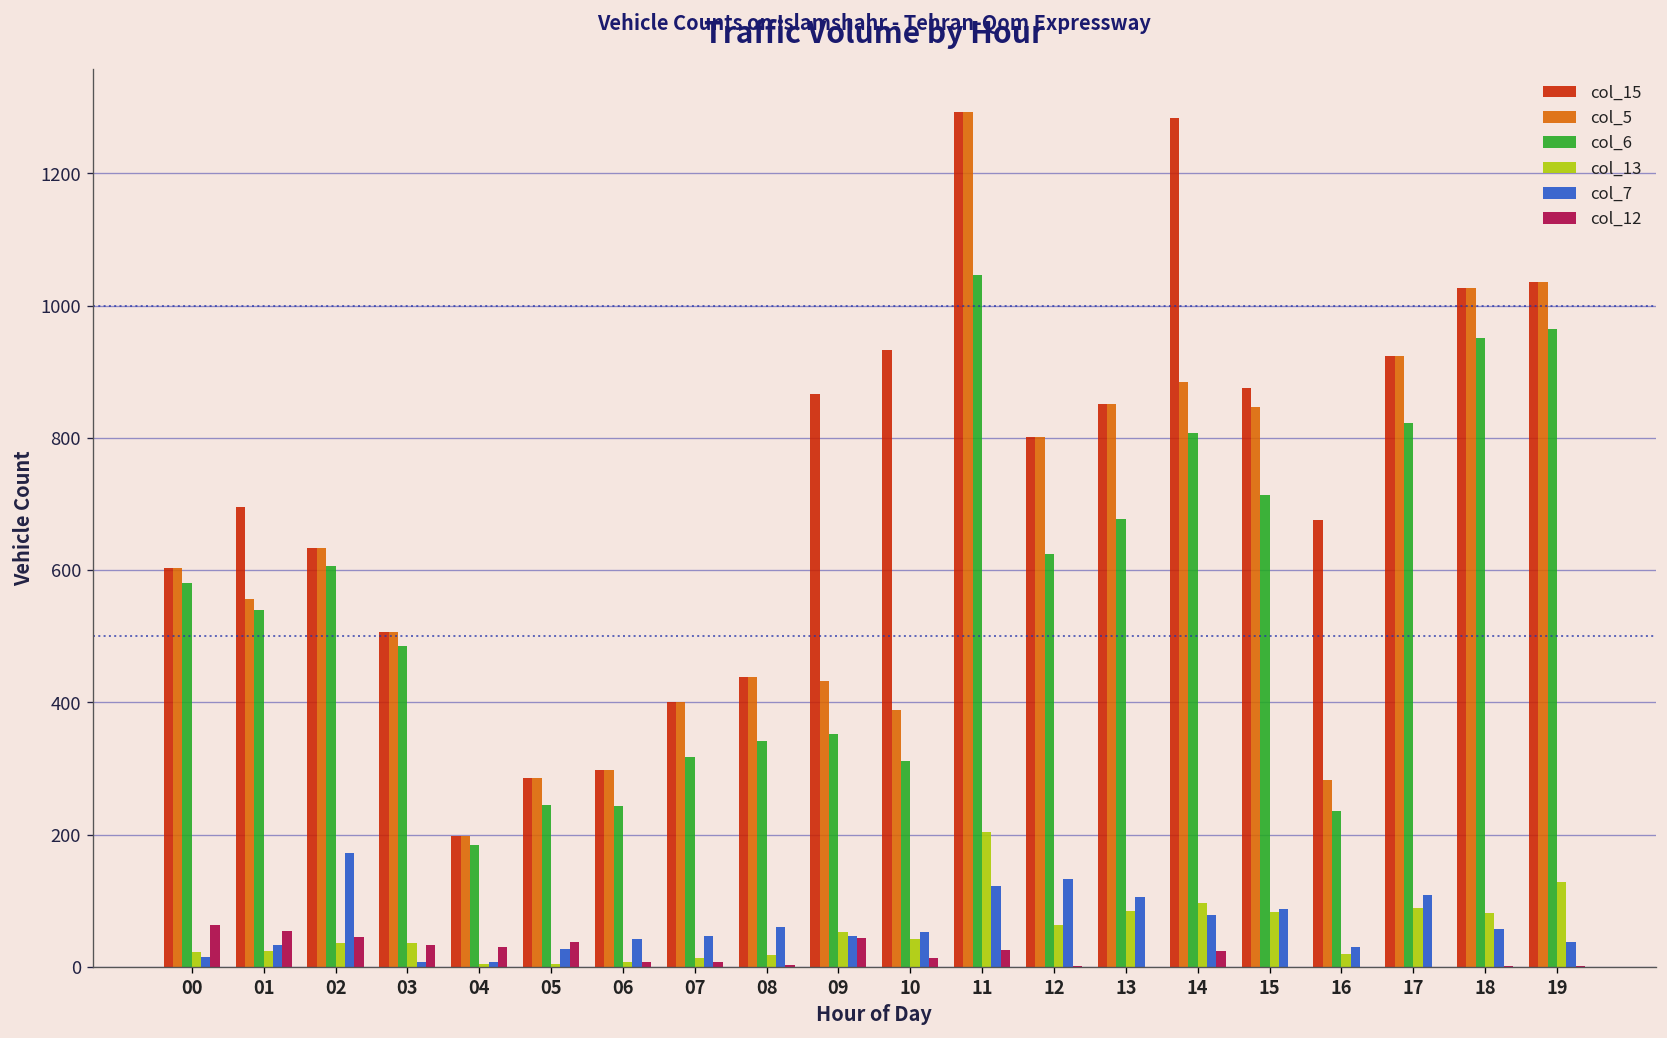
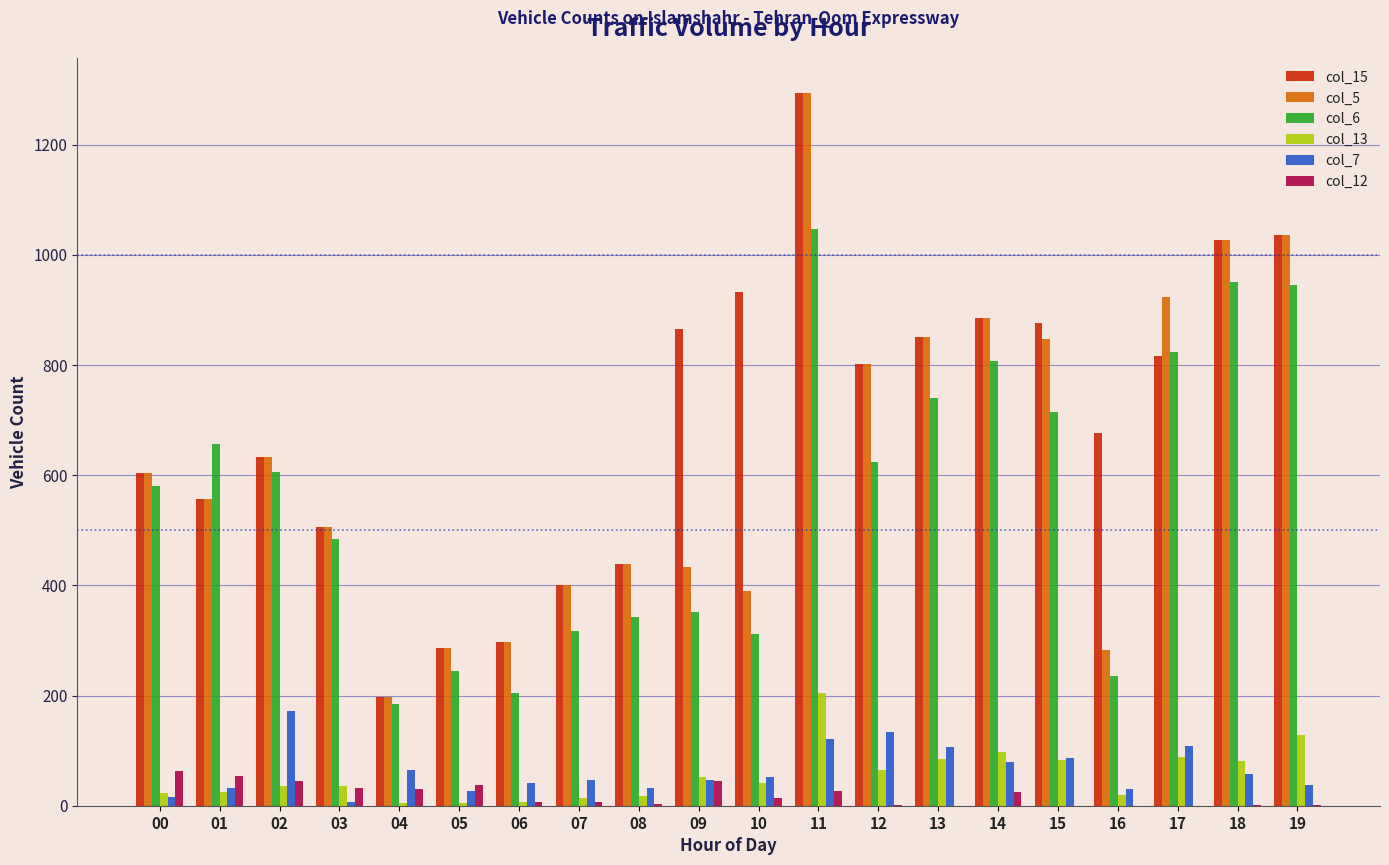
col_15, 01: 700 -> 560
col_6, 01: 540 -> 660
col_7, 04: 10 -> 70
col_6, 06: 240 -> 210
col_7, 08: 60 -> 30
col_6, 13: 680 -> 740
col_15, 14: 1280 -> 890
col_15, 17: 920 -> 820
col_6, 19: 970 -> 950
